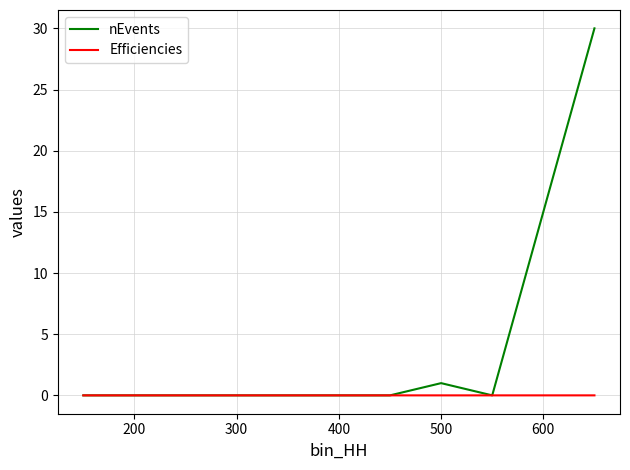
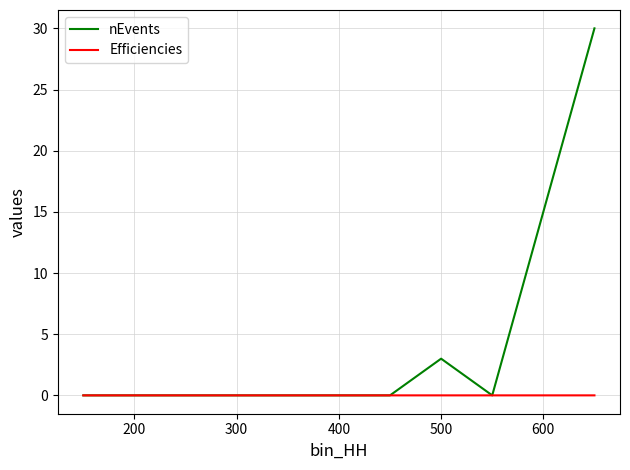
nEvents, 500: 1 -> 3
